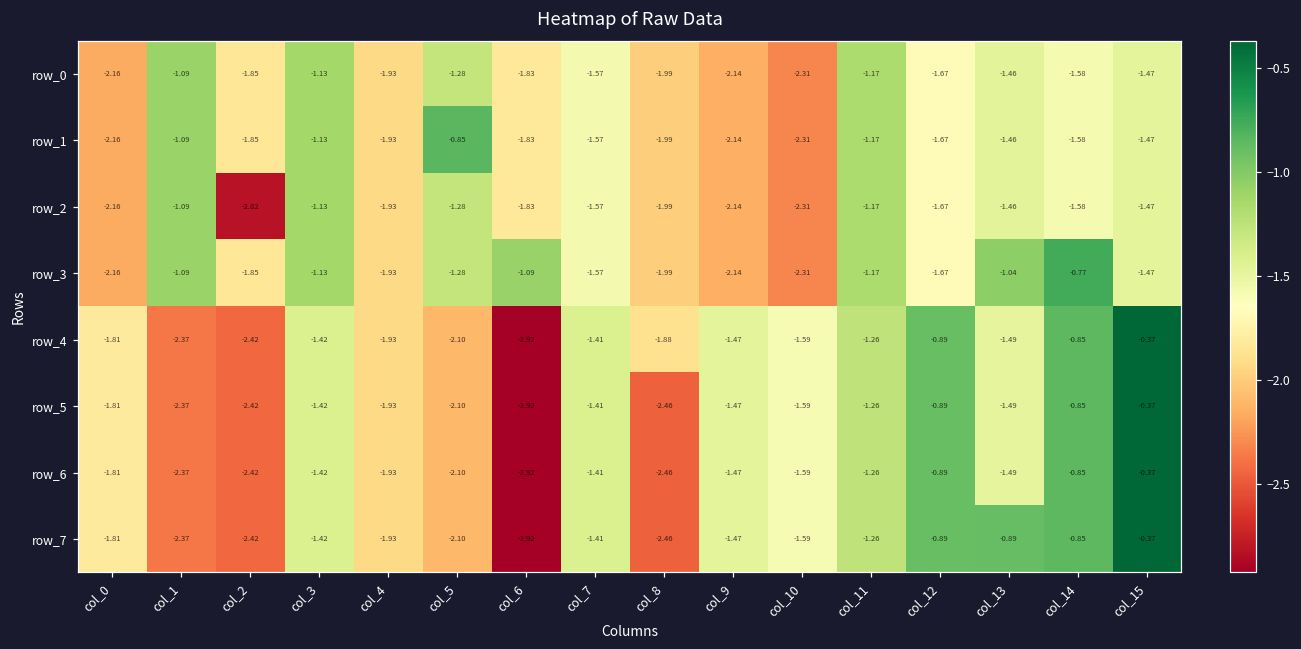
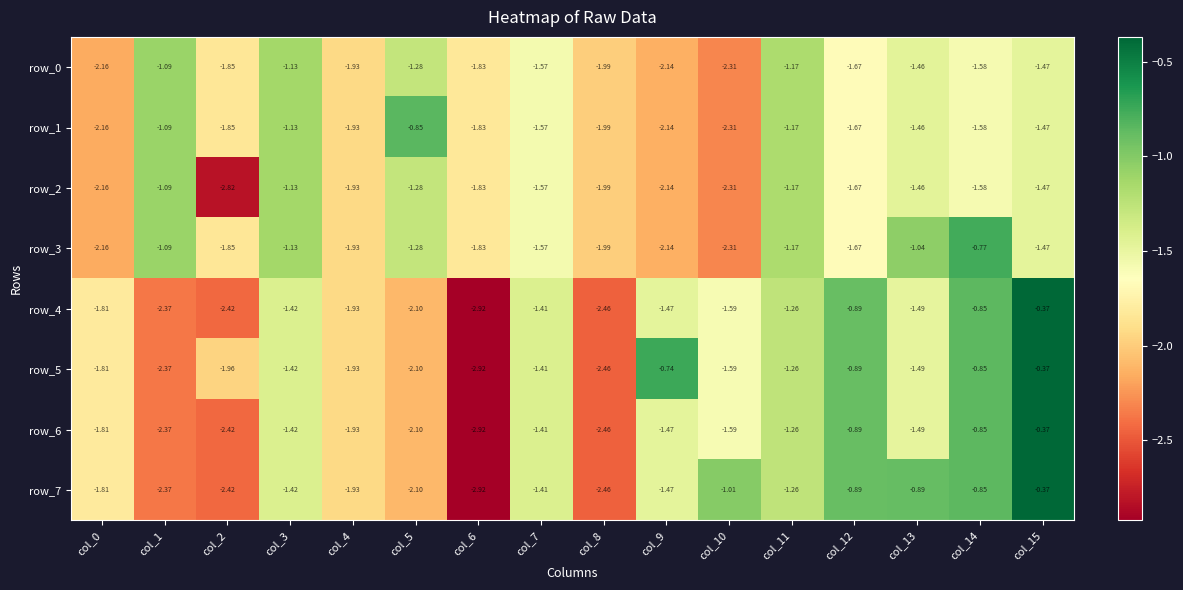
row_3, col_6: -1.09 -> -1.83
row_4, col_8: -1.88 -> -2.46
row_5, col_2: -2.42 -> -1.96
row_5, col_9: -1.47 -> -0.74
row_7, col_10: -1.59 -> -1.01
